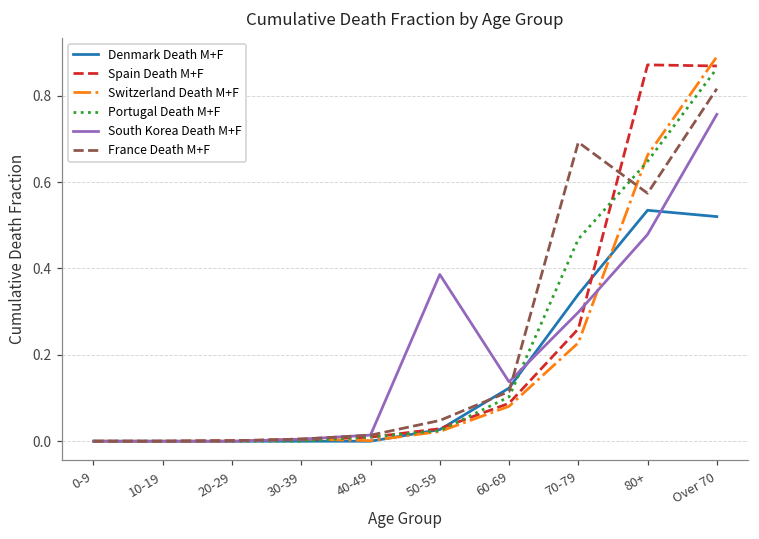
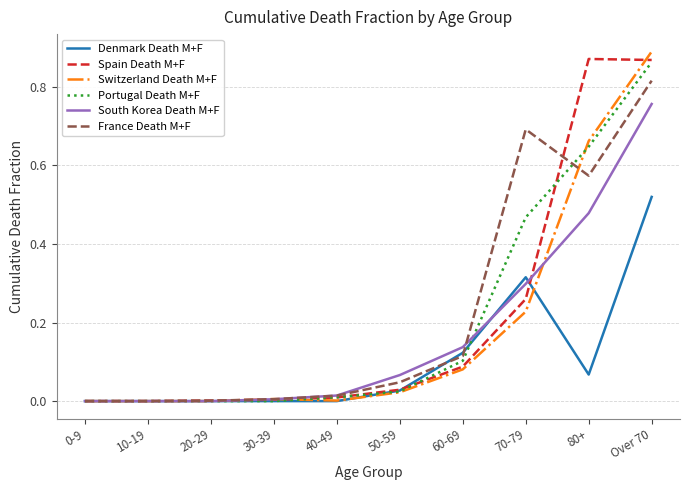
South Korea Death M+F, 50-59: 0.39 -> 0.07
Denmark Death M+F, 70-79: 0.34 -> 0.32
Denmark Death M+F, 80+: 0.53 -> 0.07
